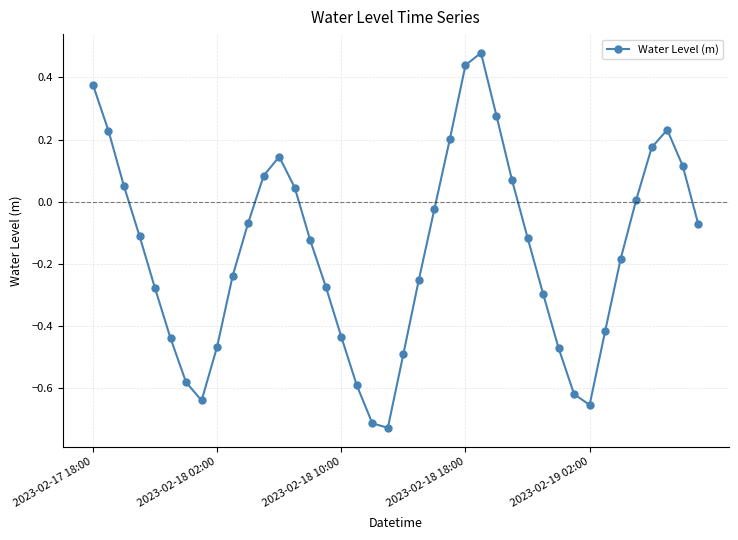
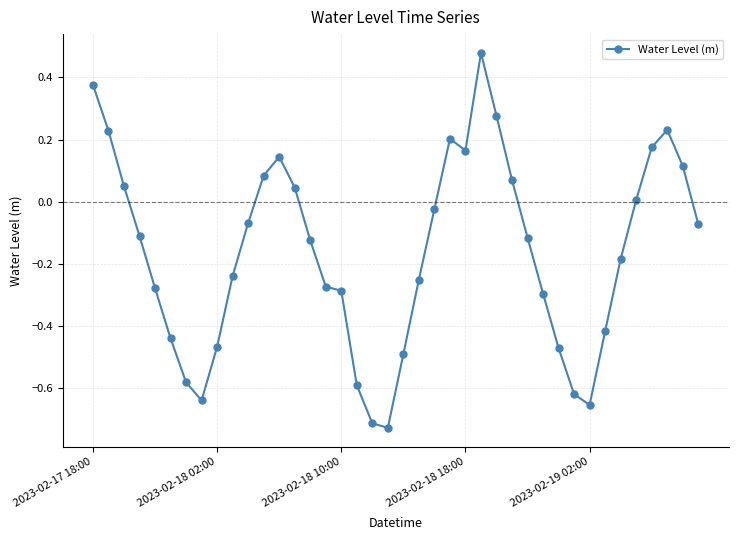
2023-02-18 10:00: -0.43 -> -0.29
2023-02-18 18:00: 0.44 -> 0.16
